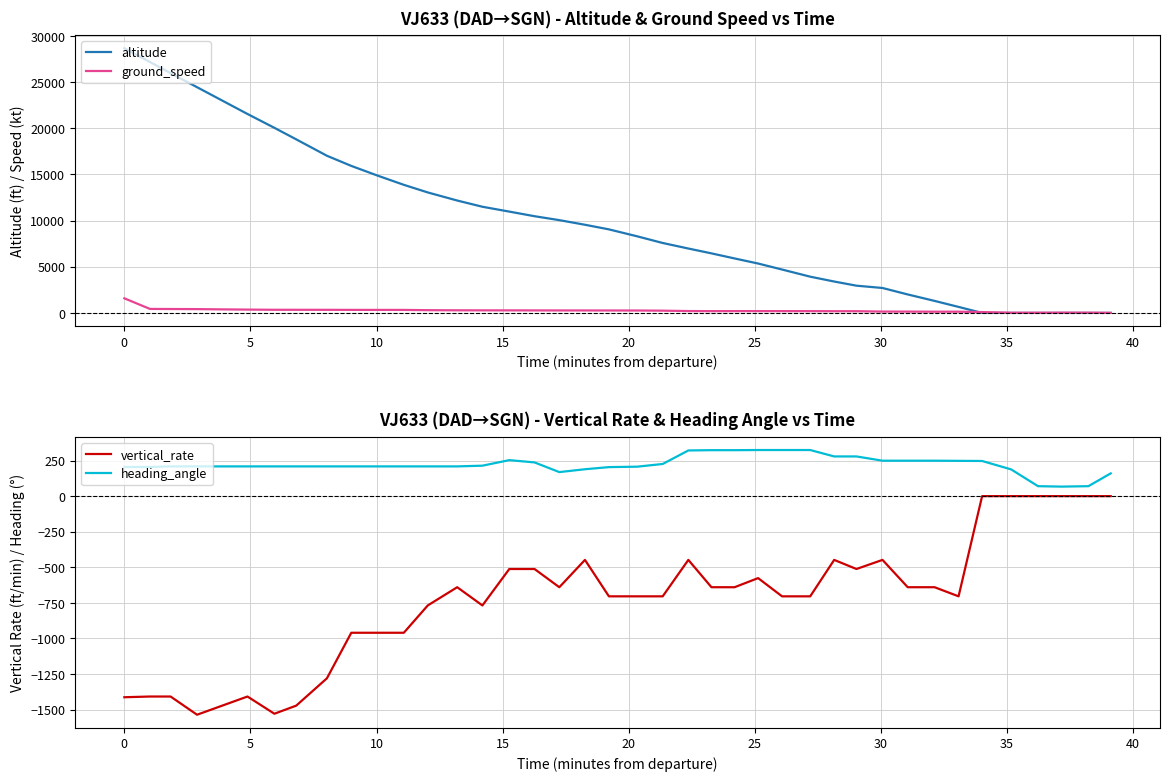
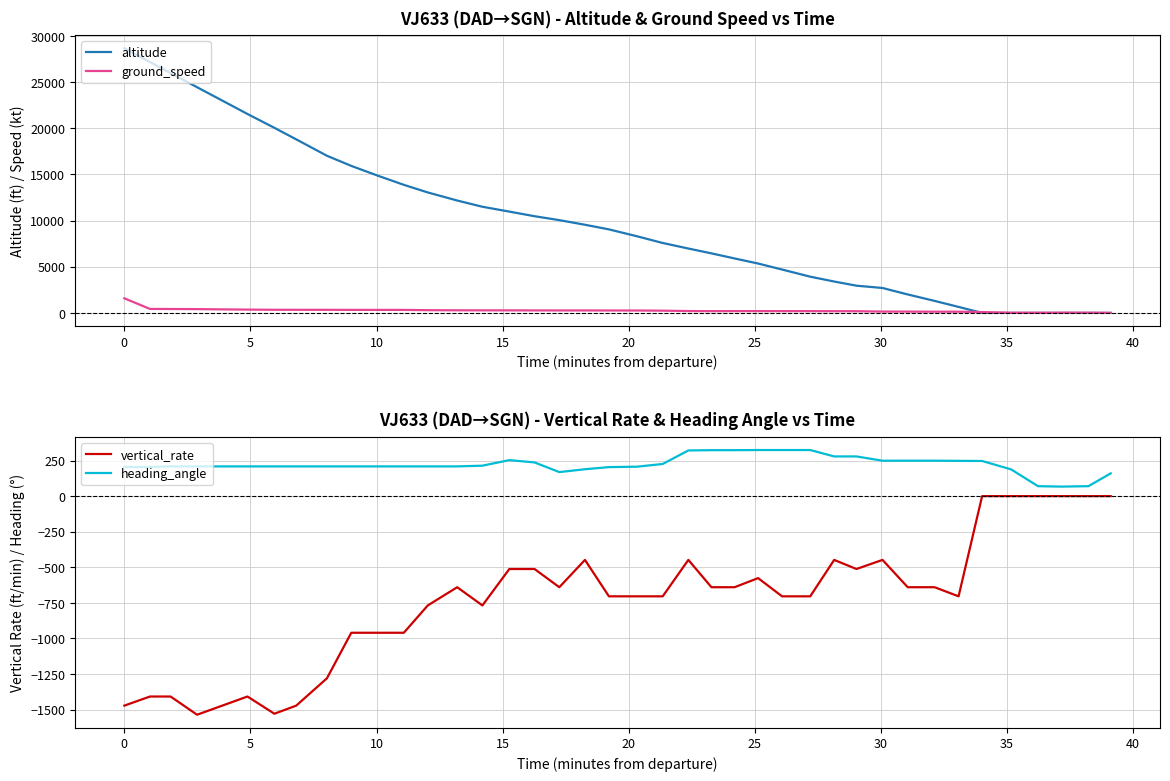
VJ633 (DAD→SGN) - Vertical Rate & Heading Angle vs Time, vertical_rate, 0: -1410 -> -1470
